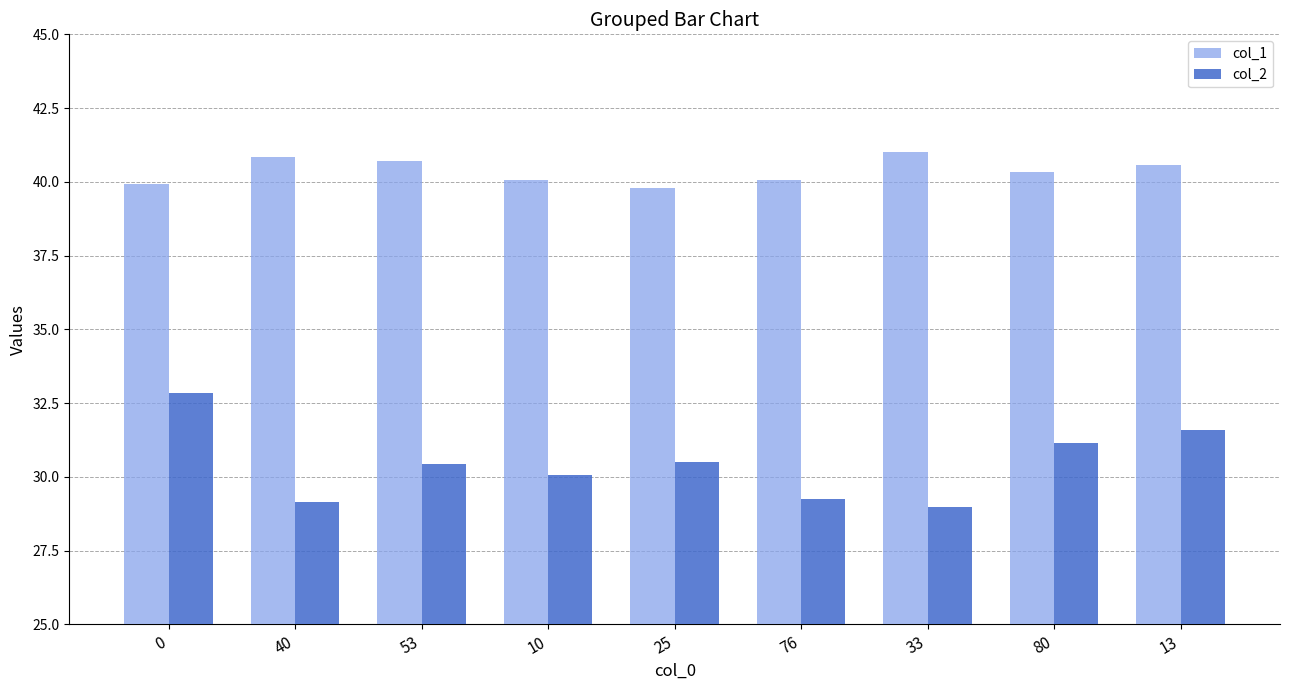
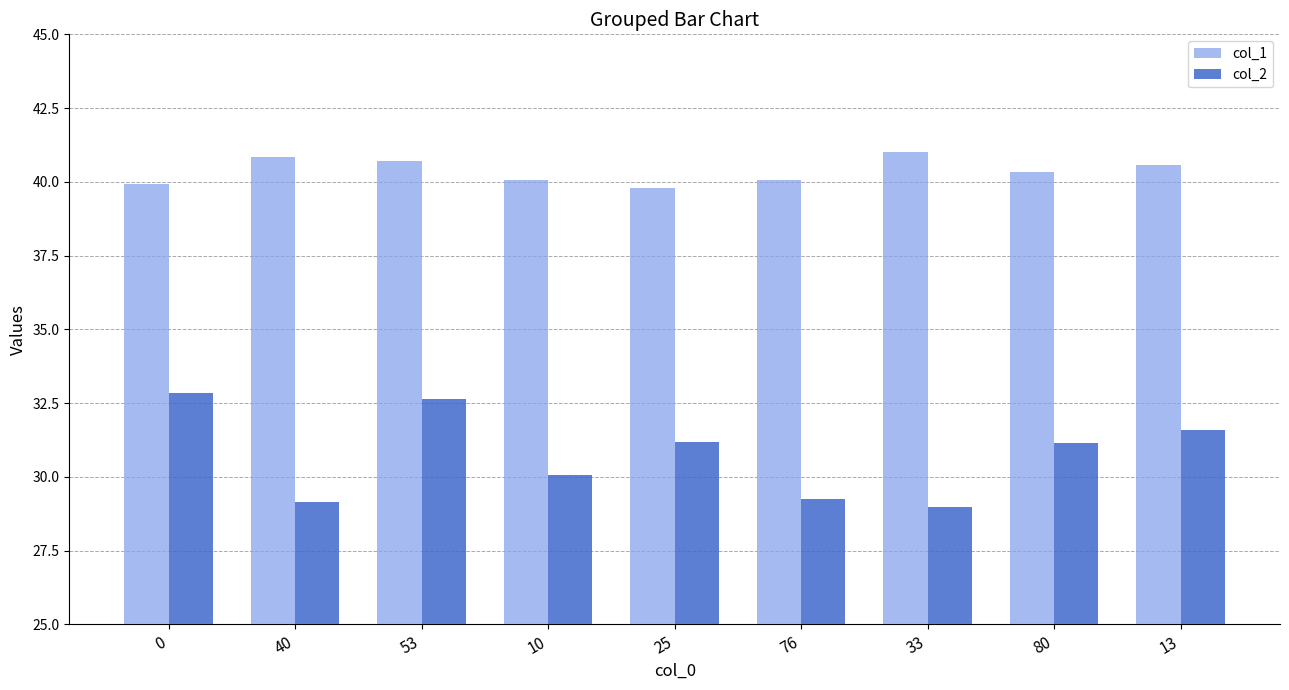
col_2, 53: 30.4 -> 32.6
col_2, 25: 30.5 -> 31.2
